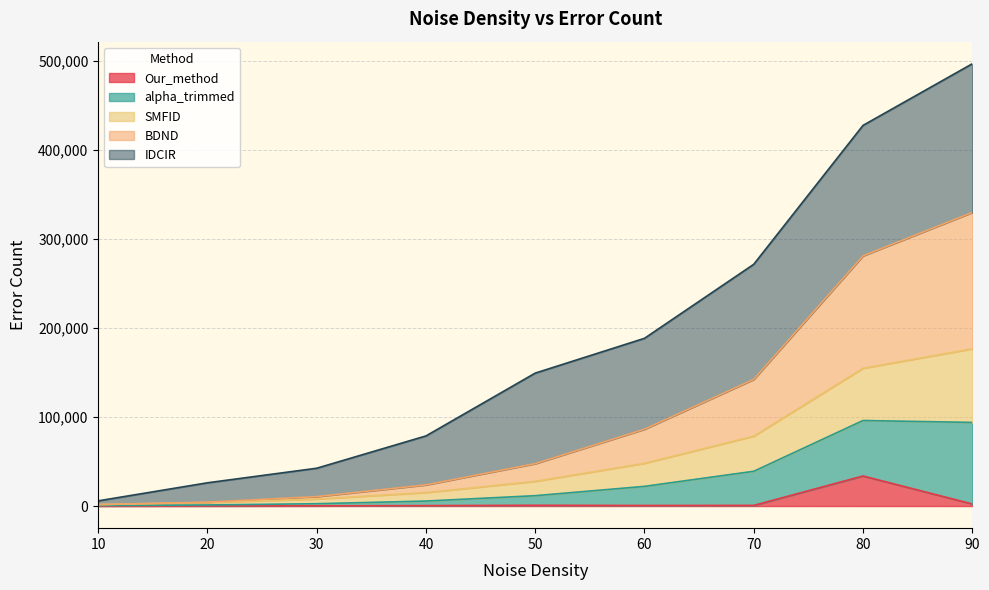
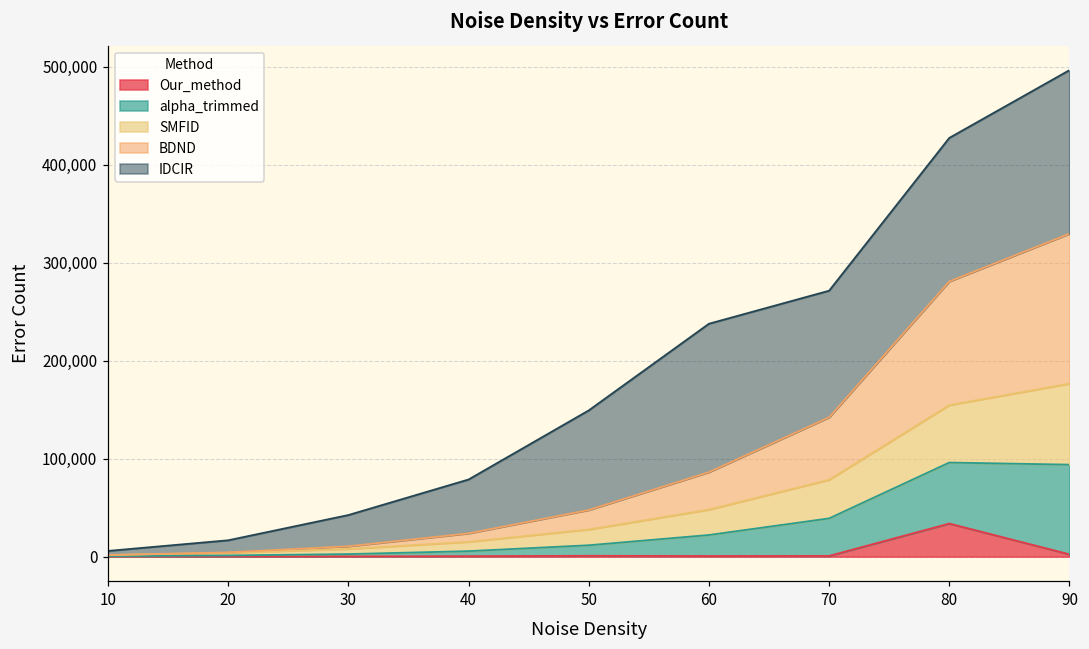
IDCIR, 20: 20,000 -> 10,000
IDCIR, 60: 100,000 -> 150,000
